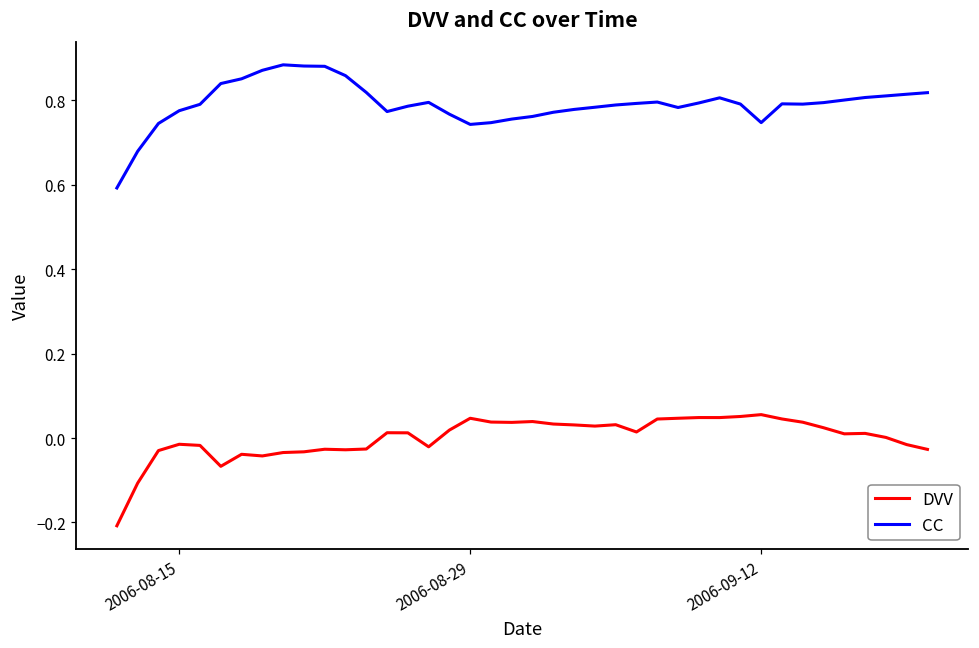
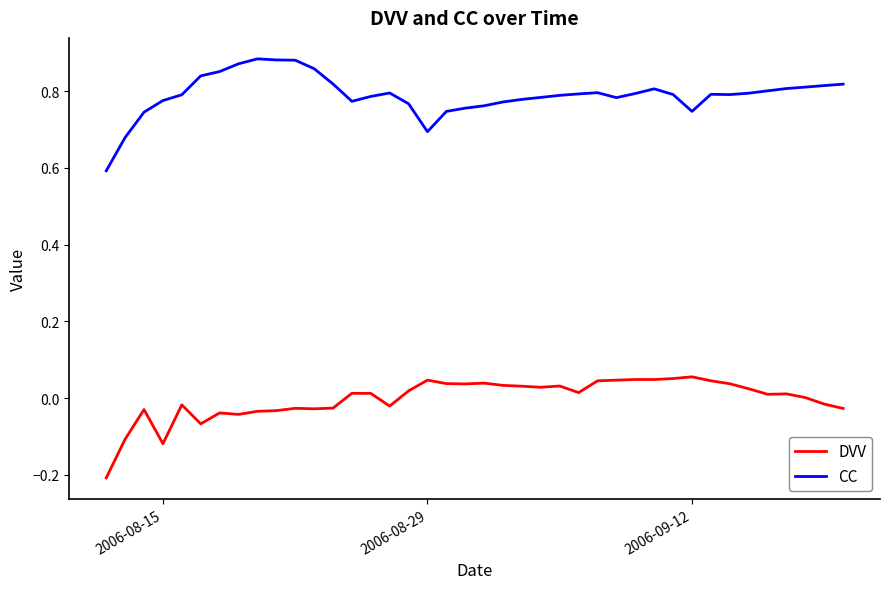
DVV, 2006-08-15: -0.01 -> -0.12
CC, 2006-08-29: 0.74 -> 0.69
